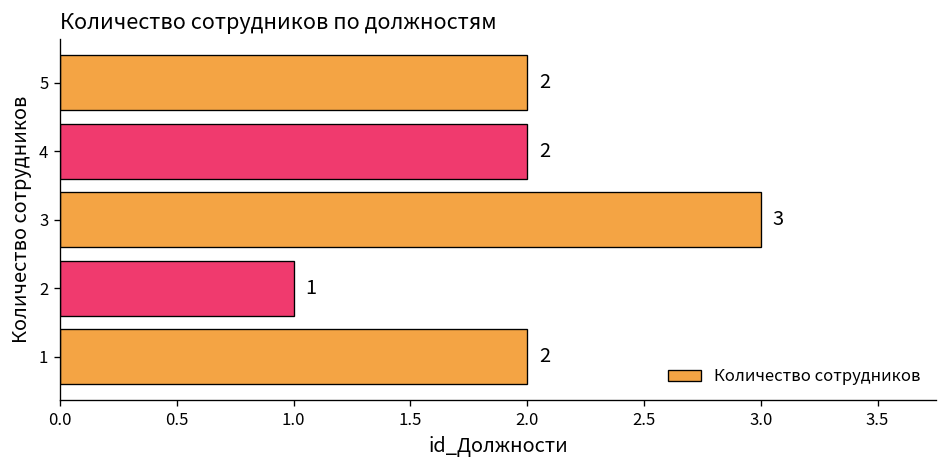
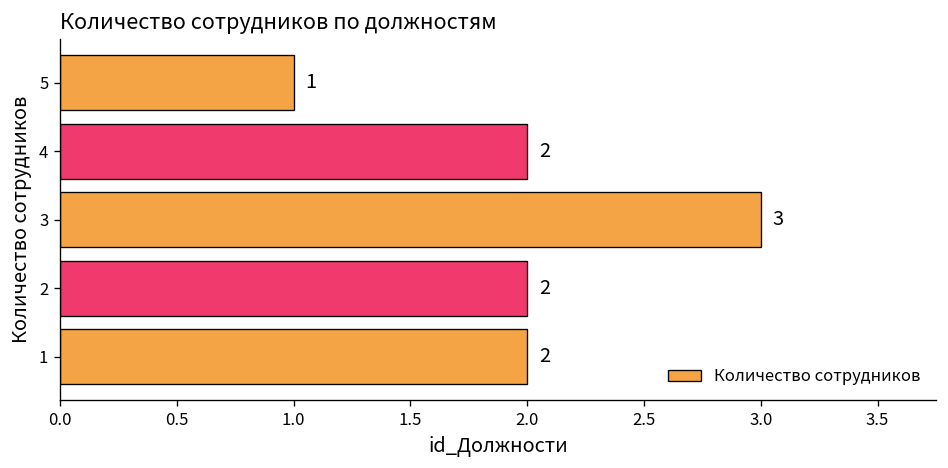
5: 2 -> 1
2: 1 -> 2
